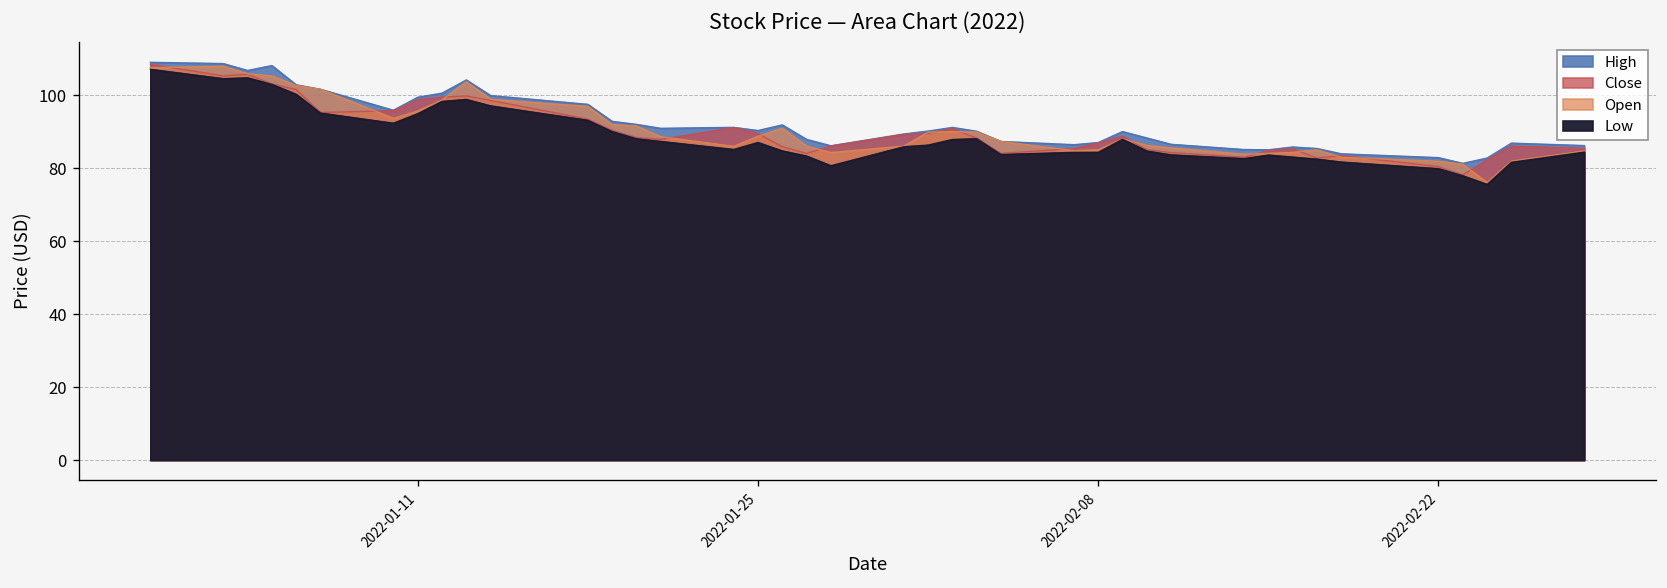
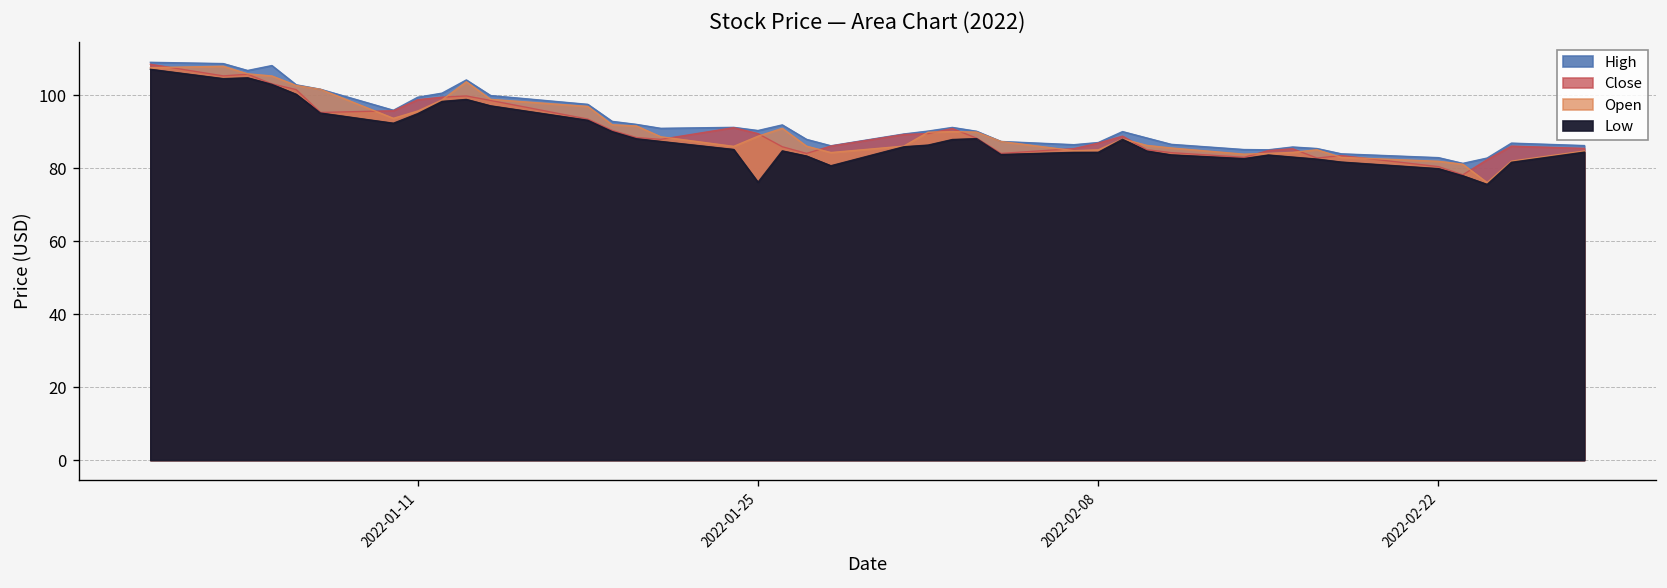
Low, 2022-01-25: 87 -> 76
